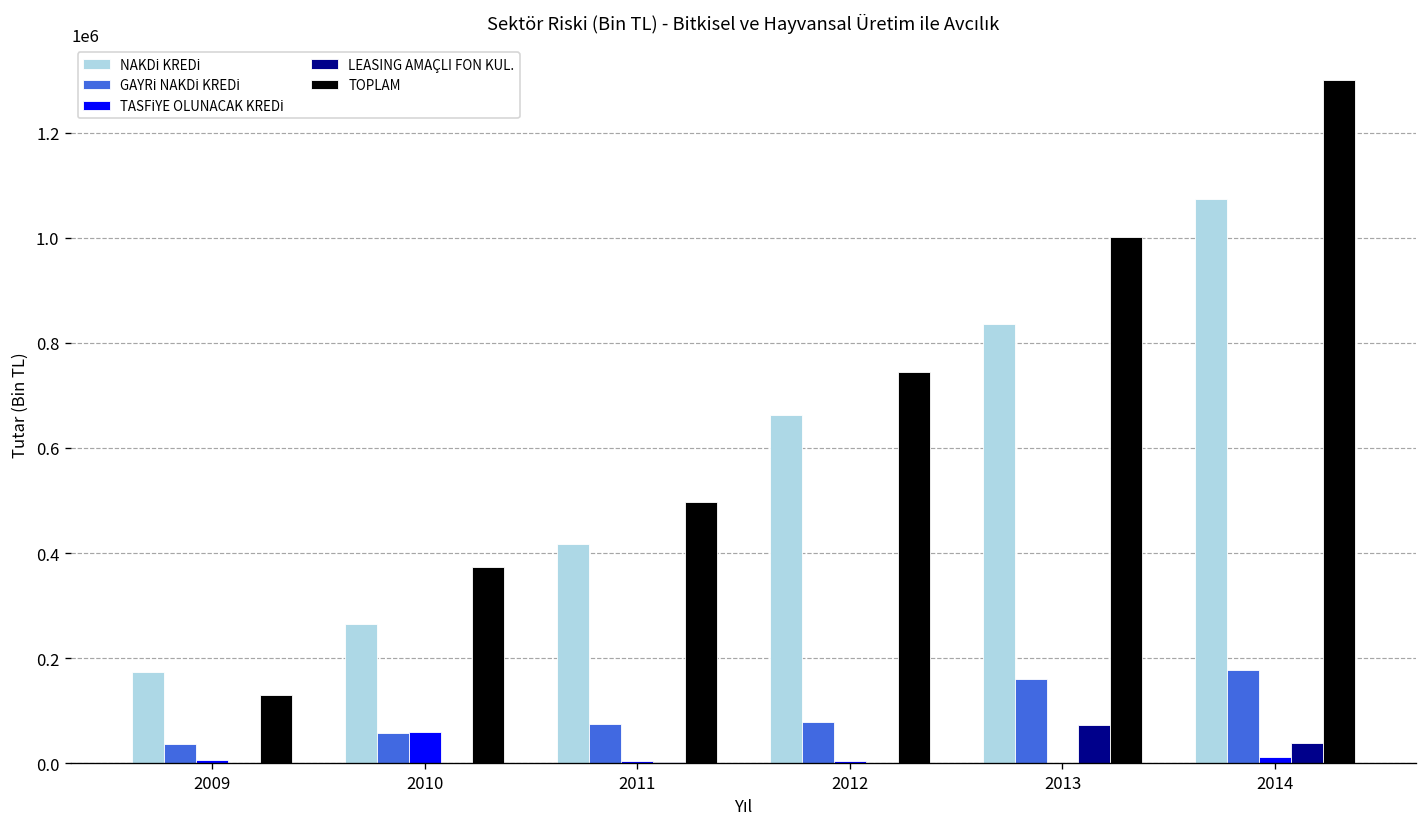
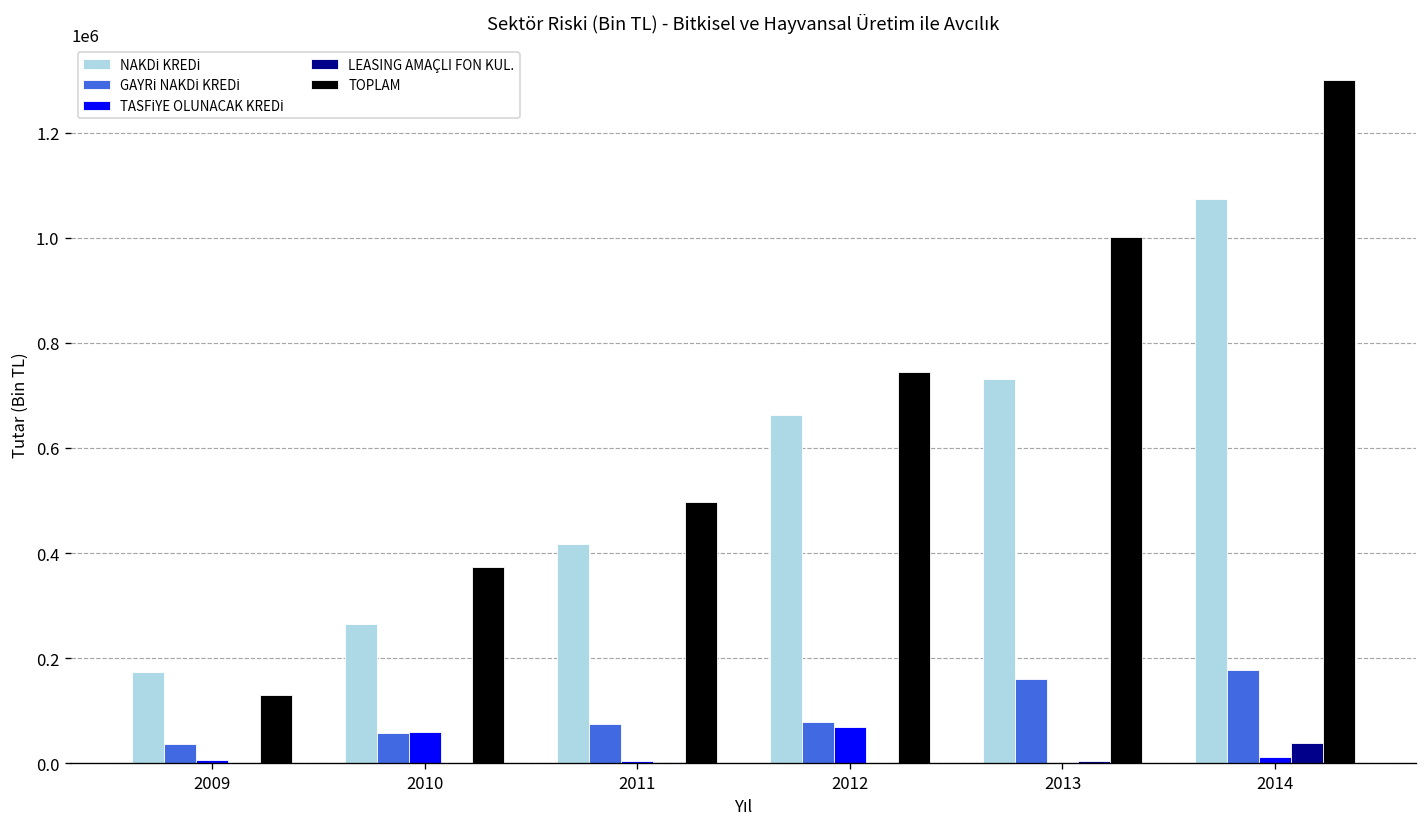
TASFİYE OLUNACAK KREDİ, 2012: 0 -> 70000
NAKDİ KREDİ, 2013: 840000 -> 730000
LEASING AMAÇLI FON KUL., 2013: 70000 -> 0
